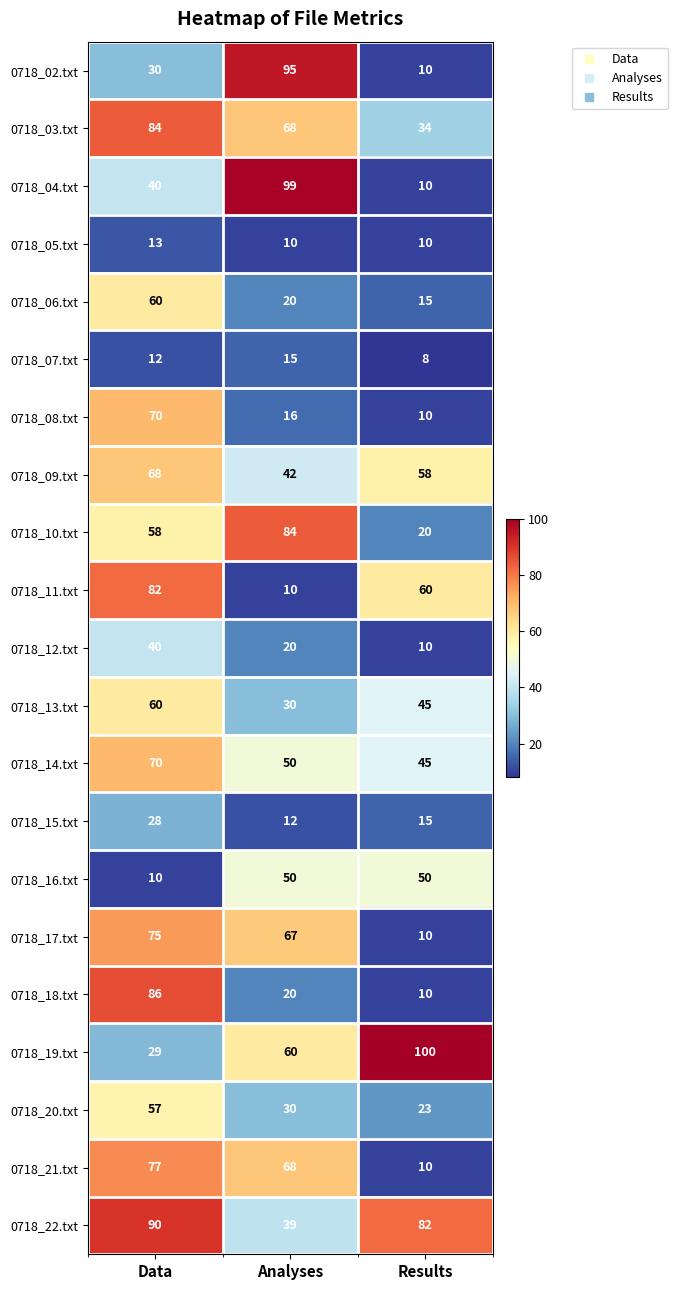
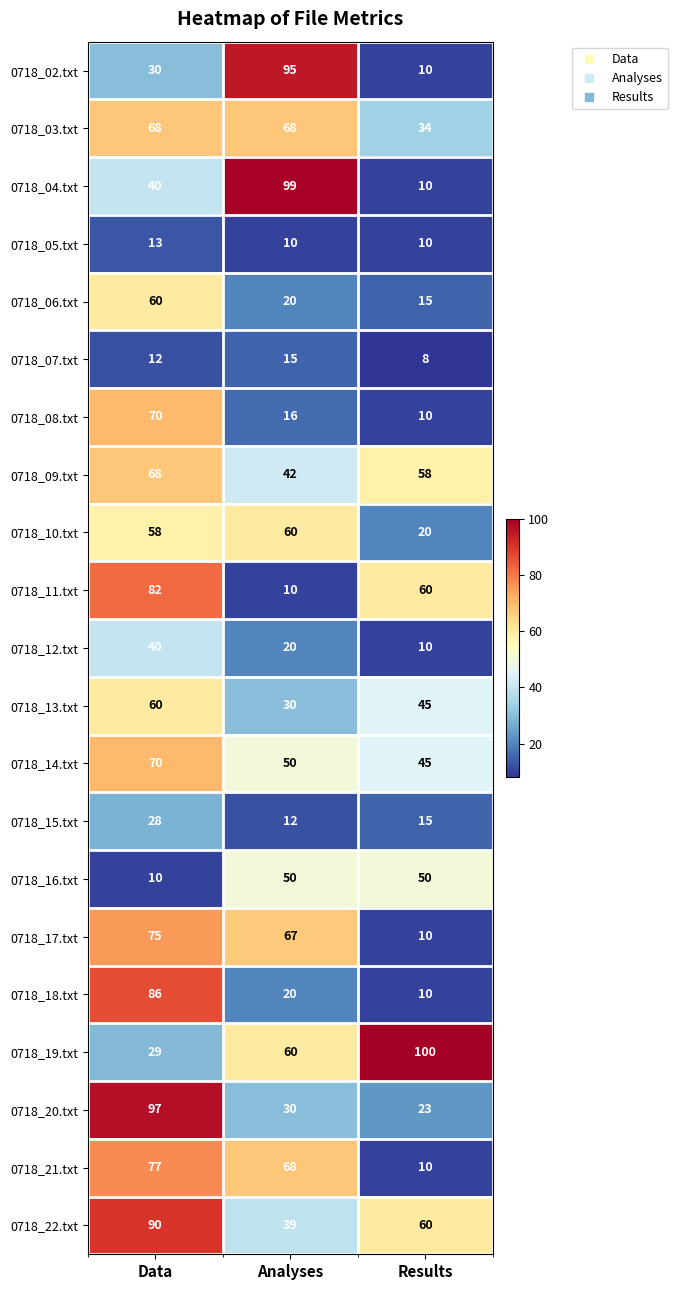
0718_03.txt, Data: 84 -> 68
0718_10.txt, Analyses: 84 -> 60
0718_20.txt, Data: 57 -> 97
0718_22.txt, Results: 82 -> 60
